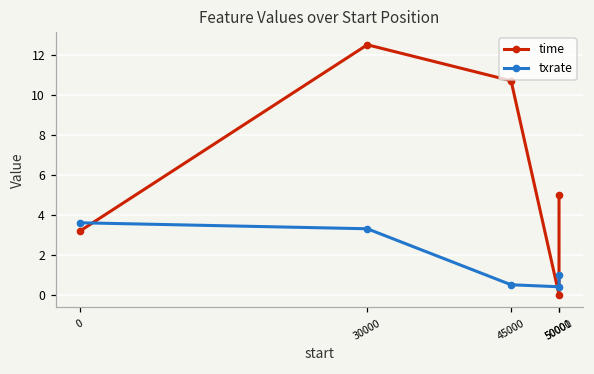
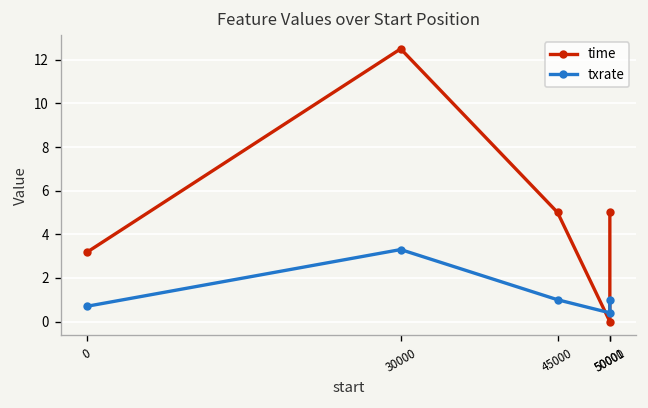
txrate, 0: 3.6 -> 0.7
time, 45000: 10.7 -> 5.0
txrate, 45000: 0.5 -> 1.0
